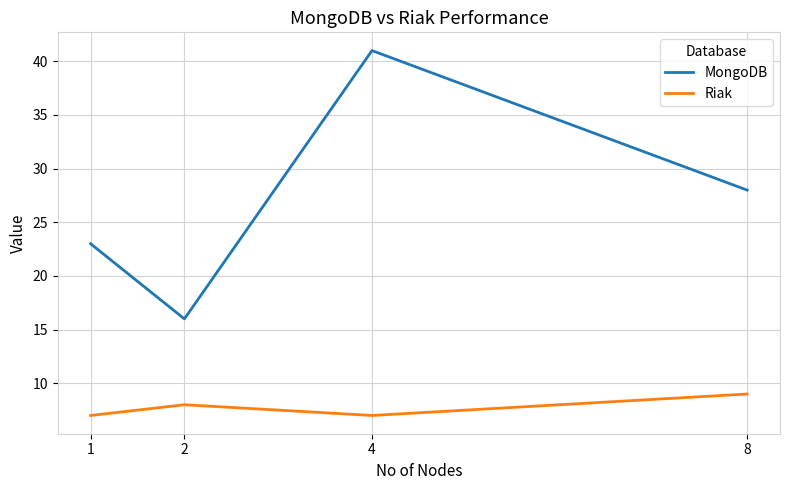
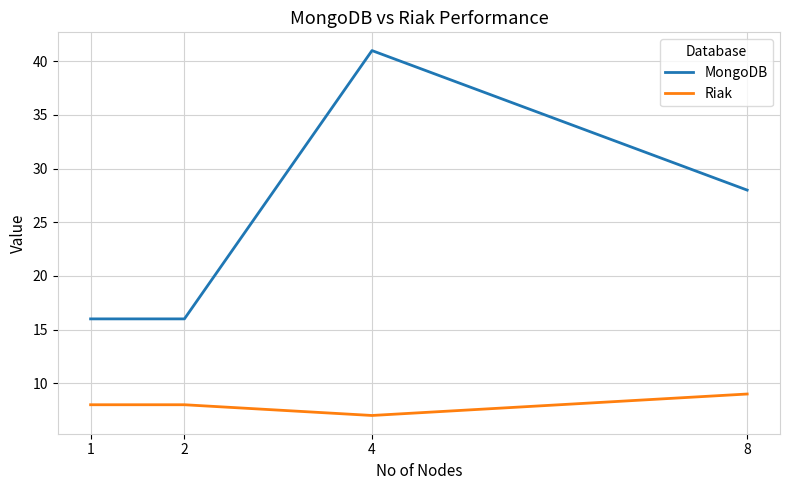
MongoDB, 1: 23 -> 16
Riak, 1: 7 -> 8
